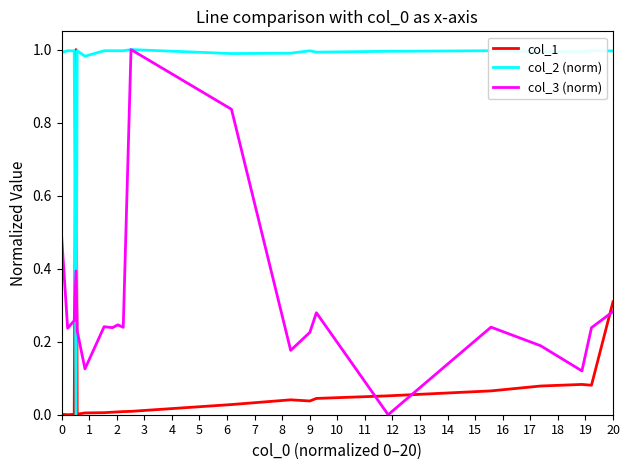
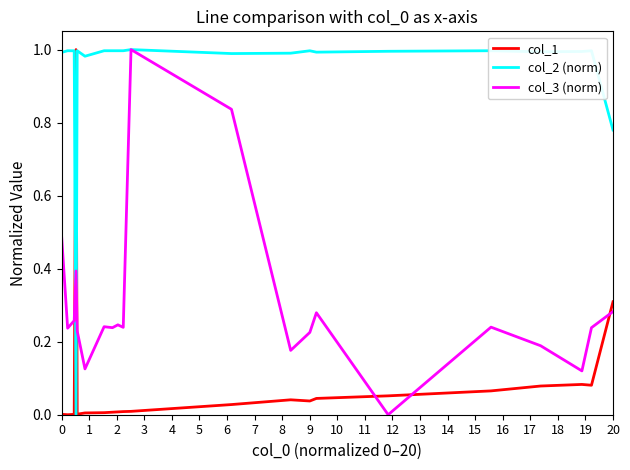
col_2 (norm), 20: 1.00 -> 0.78
